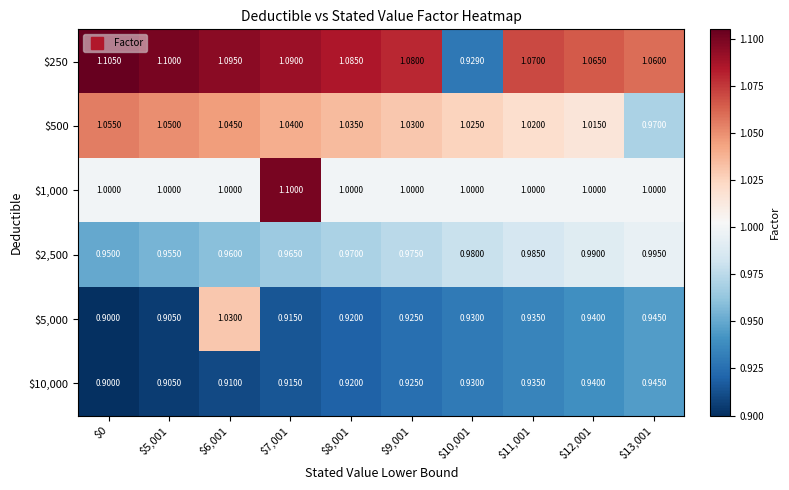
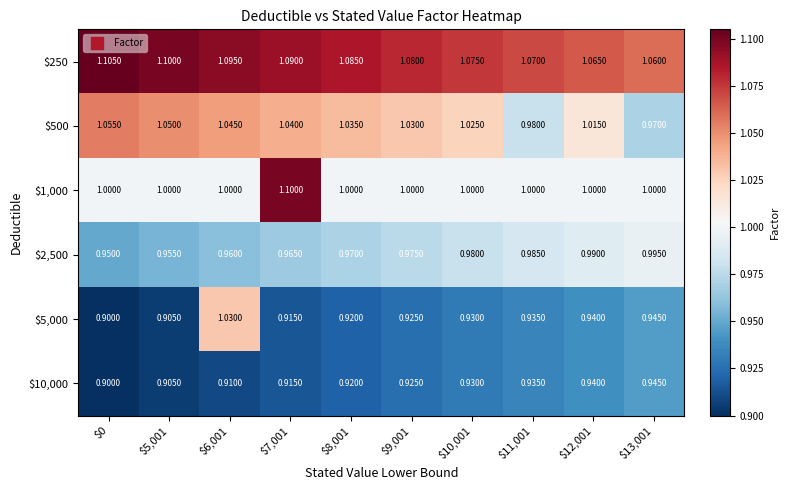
$250, $10,001: 0.9290 -> 1.0750
$500, $11,001: 1.0200 -> 0.9800
